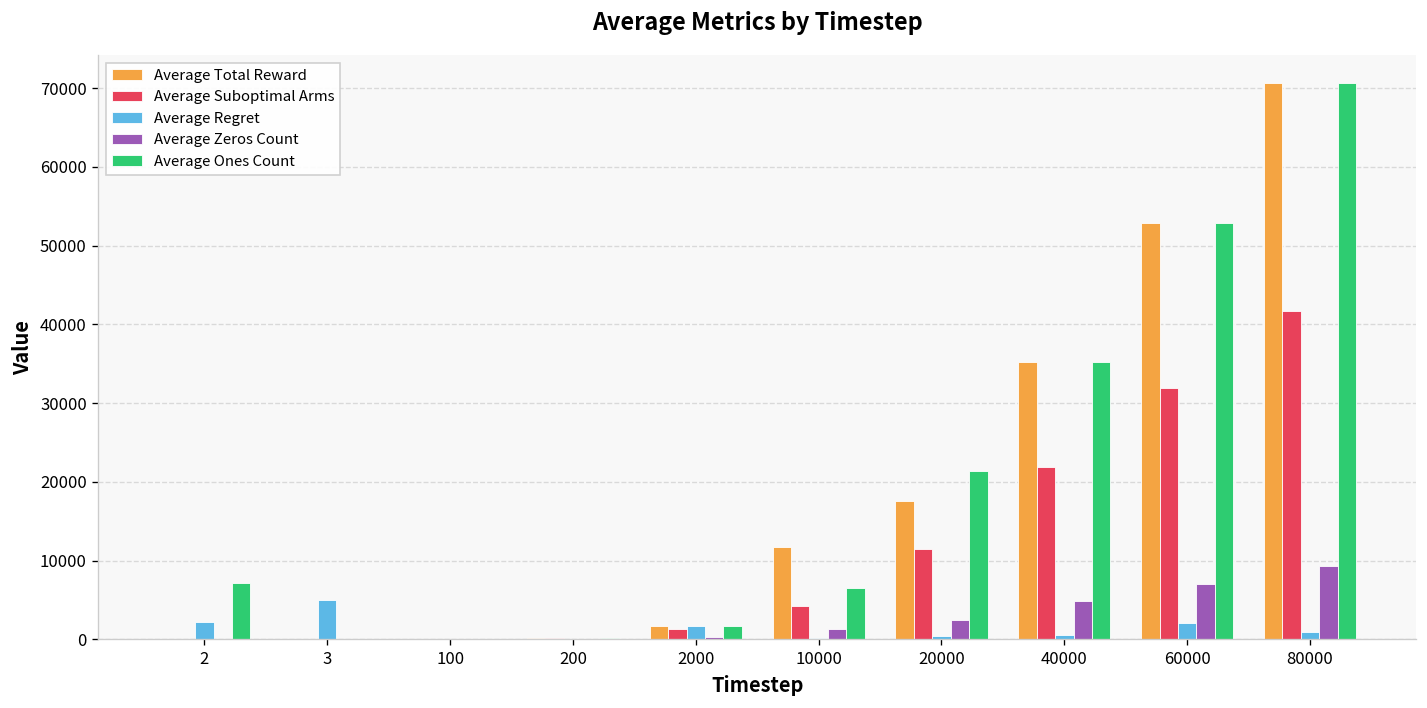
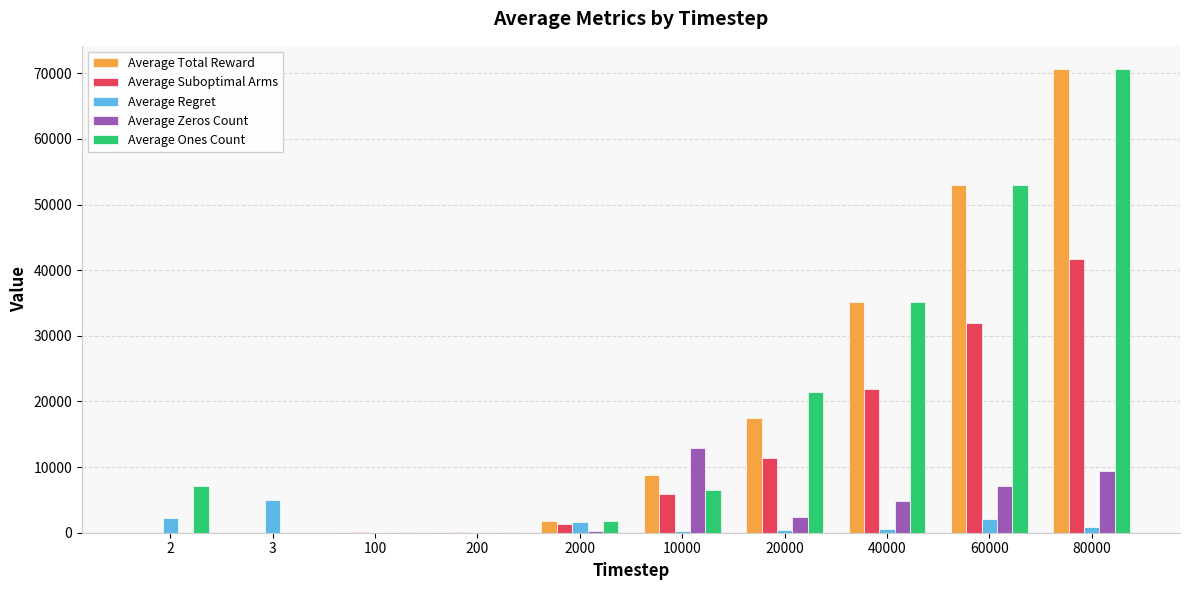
Average Total Reward, 10000: 12000 -> 9000
Average Suboptimal Arms, 10000: 4000 -> 6000
Average Zeros Count, 10000: 1000 -> 13000
